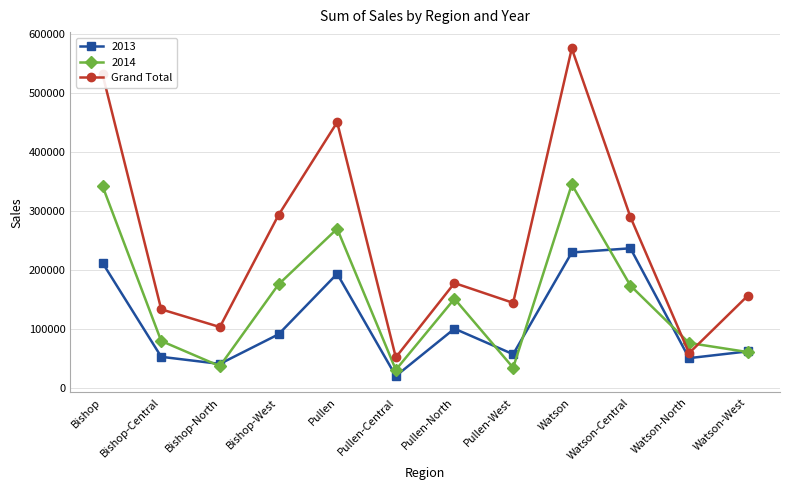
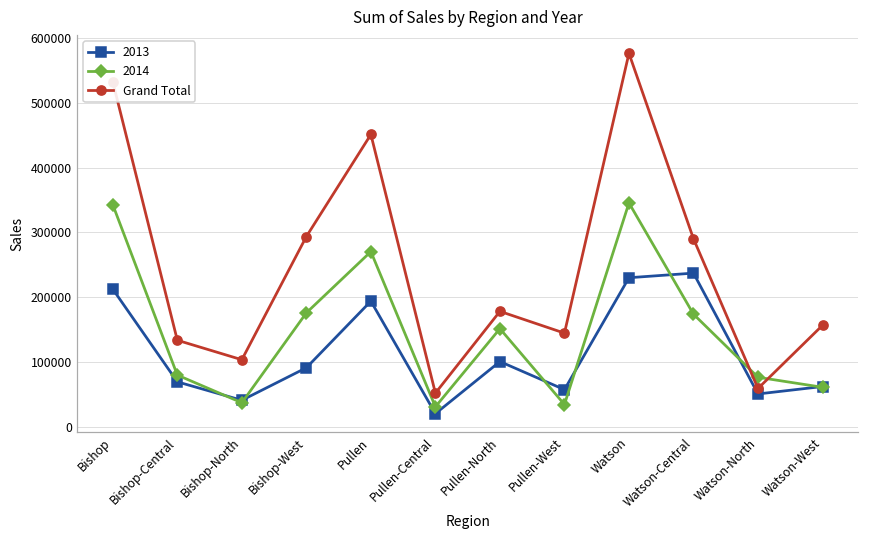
2013, Bishop-Central: 50000 -> 70000
